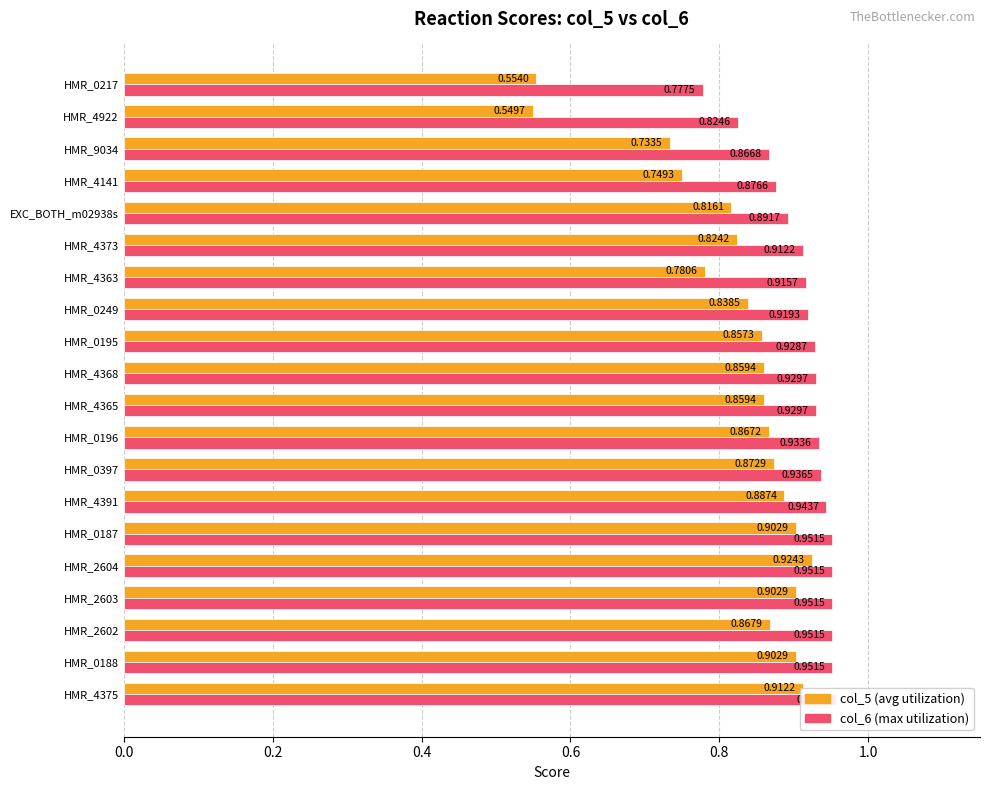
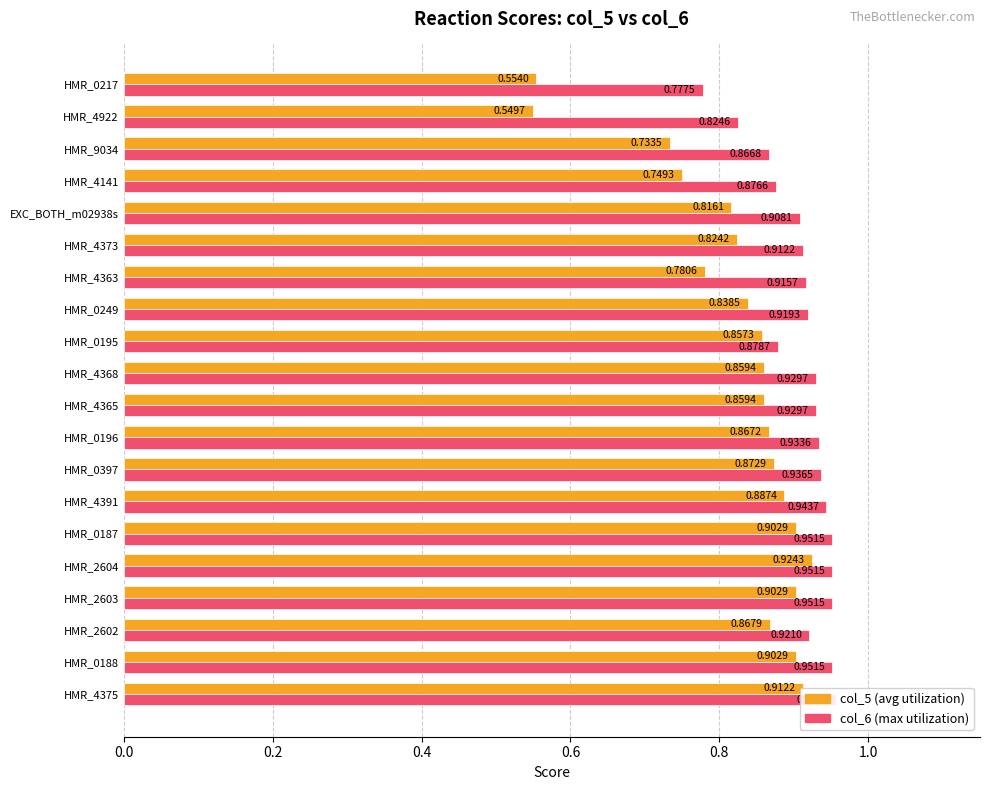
col_6 (max utilization), EXC_BOTH_m02938s: 0.8917 -> 0.9081
col_6 (max utilization), HMR_0195: 0.9287 -> 0.8787
col_6 (max utilization), HMR_2602: 0.9515 -> 0.9210
